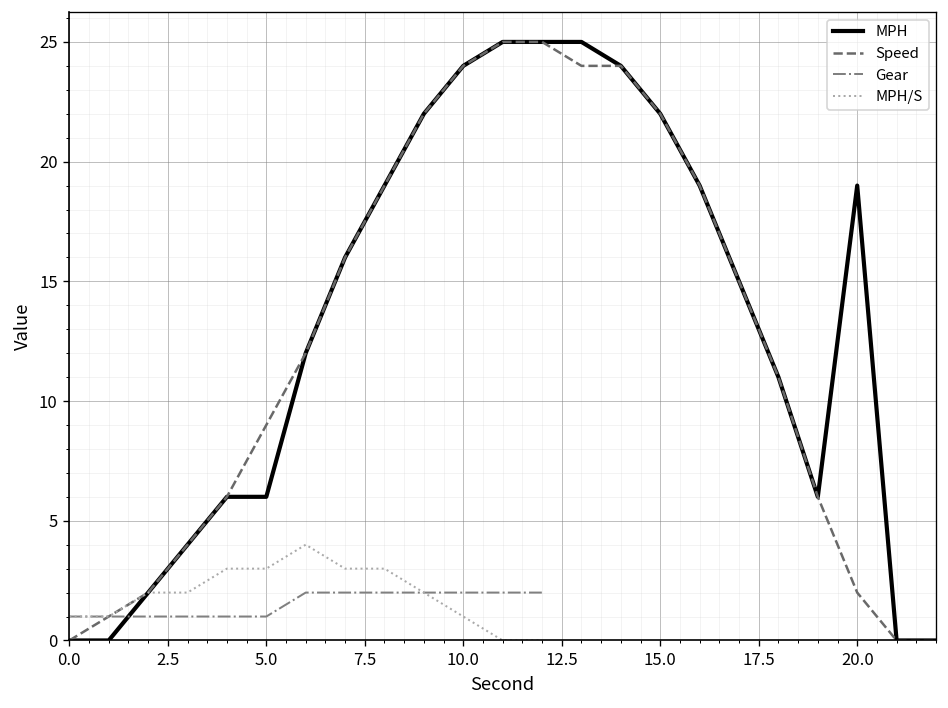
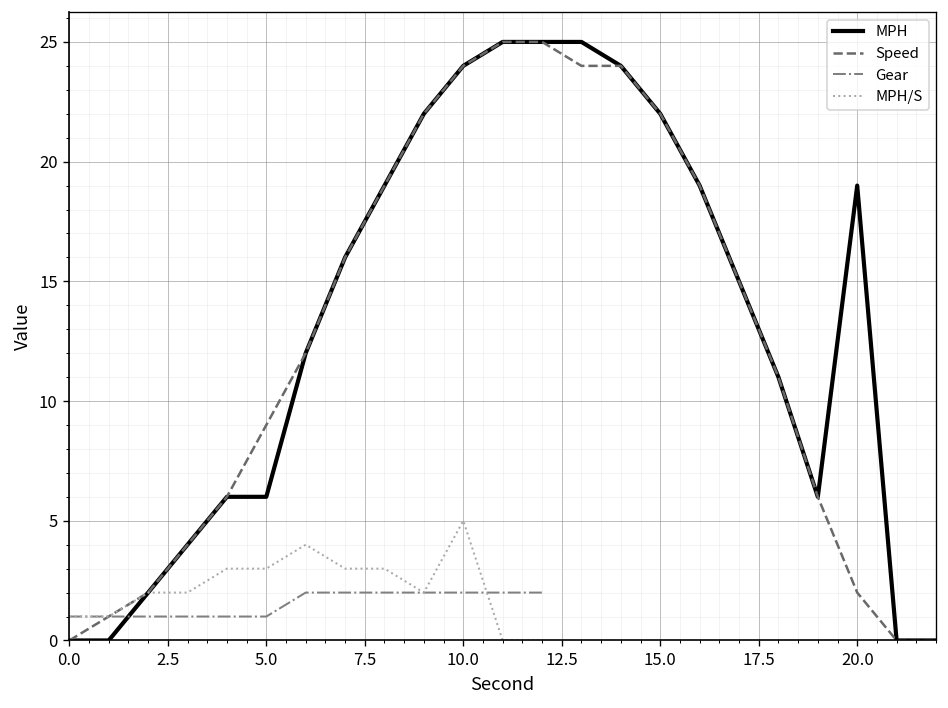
MPH/S, 10.0: 1 -> 5
